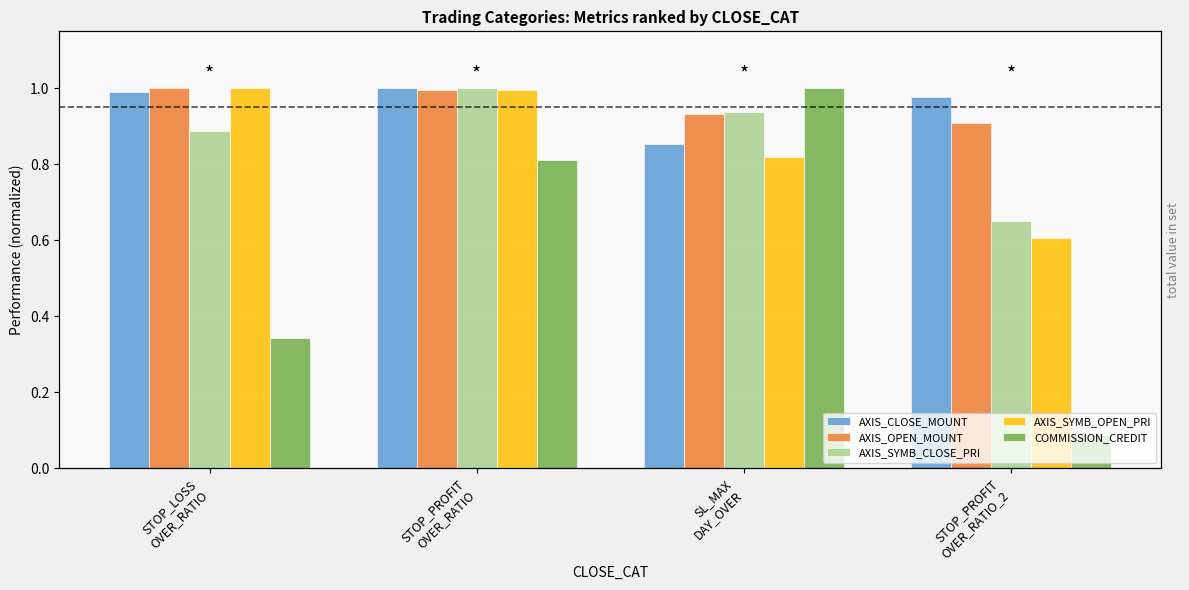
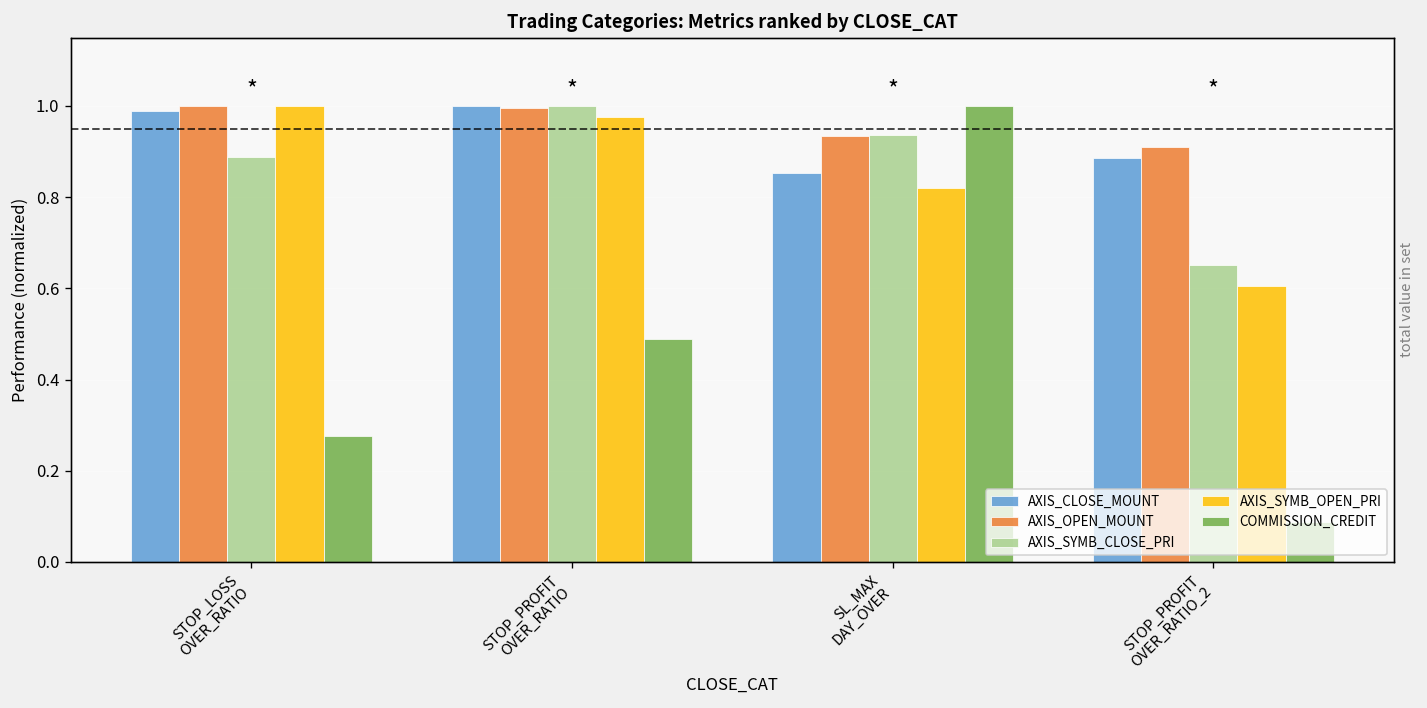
COMMISSION_CREDIT, STOP_LOSS OVER_RATIO: 0.34 -> 0.28
AXIS_SYMB_OPEN_PRI, STOP_PROFIT OVER_RATIO: 1.00 -> 0.97
COMMISSION_CREDIT, STOP_PROFIT OVER_RATIO: 0.81 -> 0.49
AXIS_CLOSE_MOUNT, STOP_PROFIT OVER_RATIO_2: 0.98 -> 0.89
